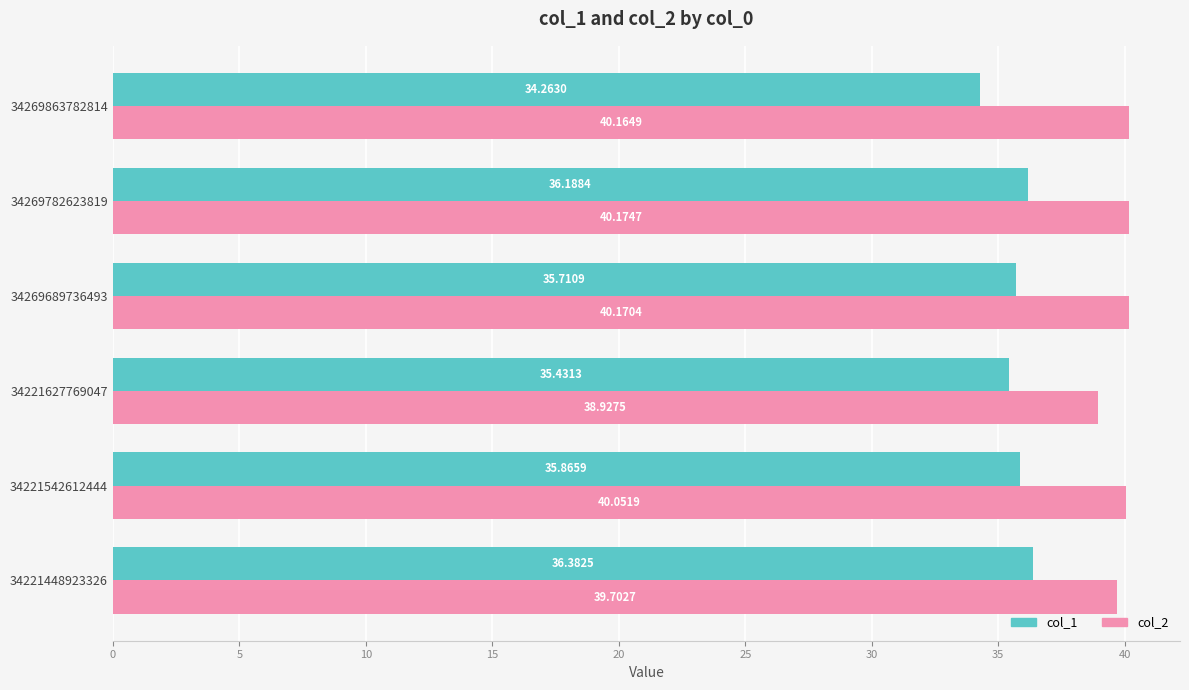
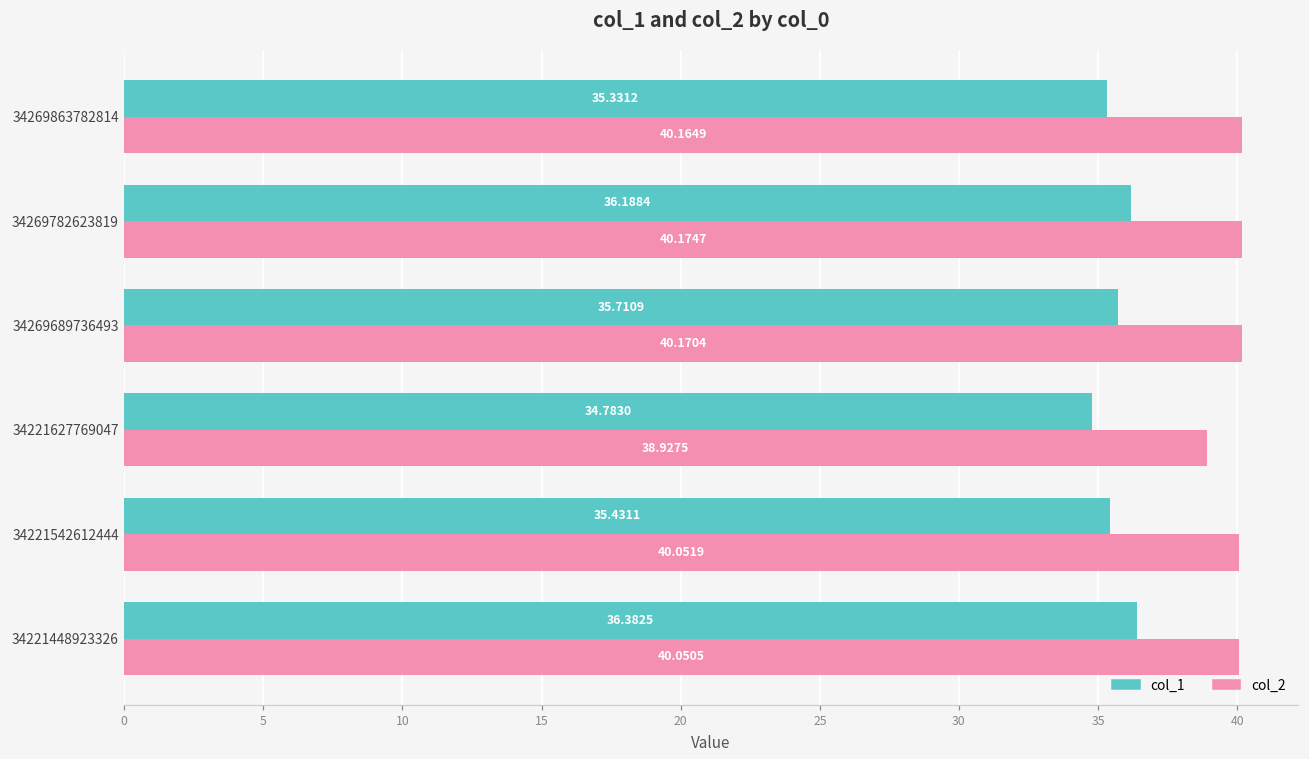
col_1, 34269863782814: 34.2630 -> 35.3312
col_1, 34221627769047: 35.4313 -> 34.7830
col_1, 34221542612444: 35.8659 -> 35.4311
col_2, 34221448923326: 39.7027 -> 40.0505
